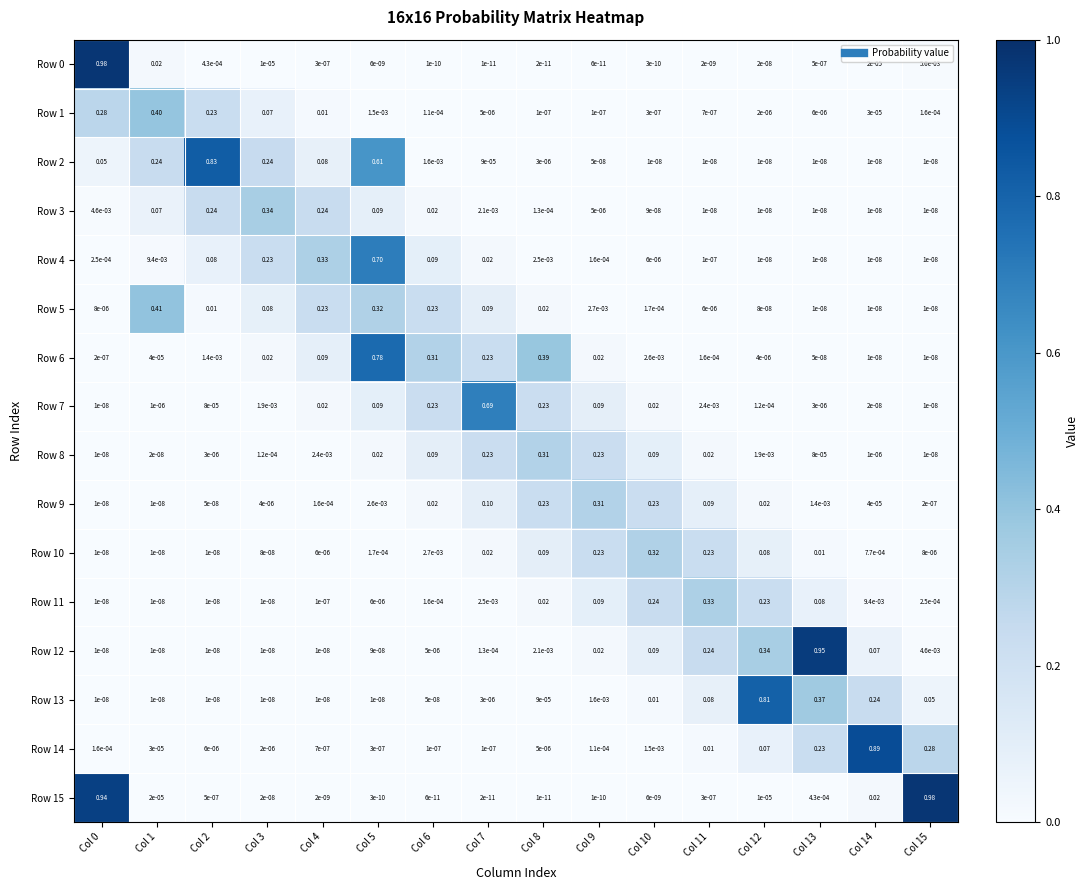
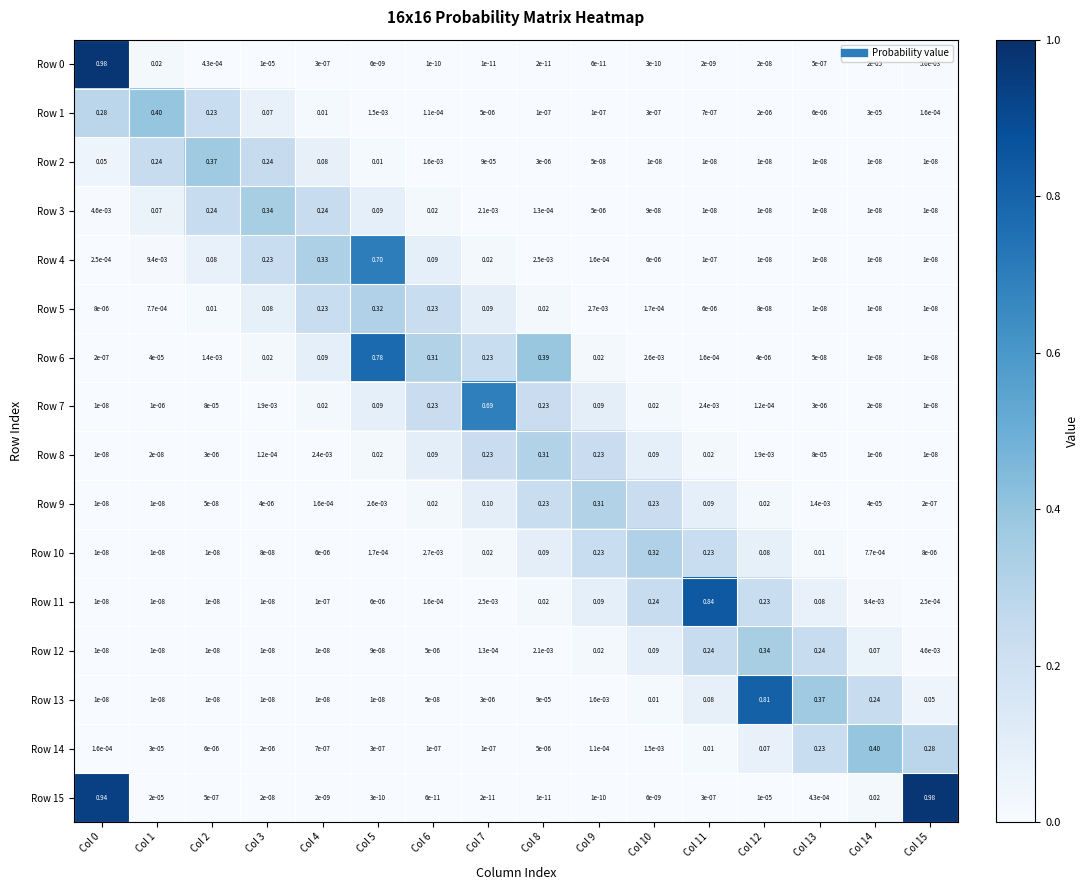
Row 2, Col 2: 0.83 -> 0.37
Row 2, Col 5: 0.61 -> 0.01
Row 5, Col 1: 0.41 -> 7.7e-04
Row 11, Col 11: 0.33 -> 0.84
Row 12, Col 13: 0.95 -> 0.24
Row 14, Col 14: 0.89 -> 0.40
